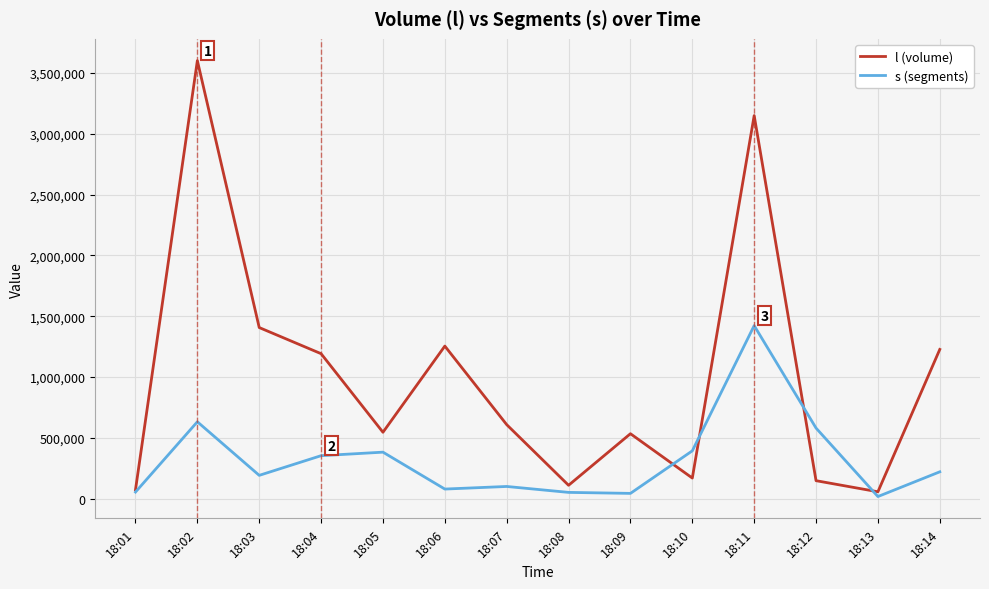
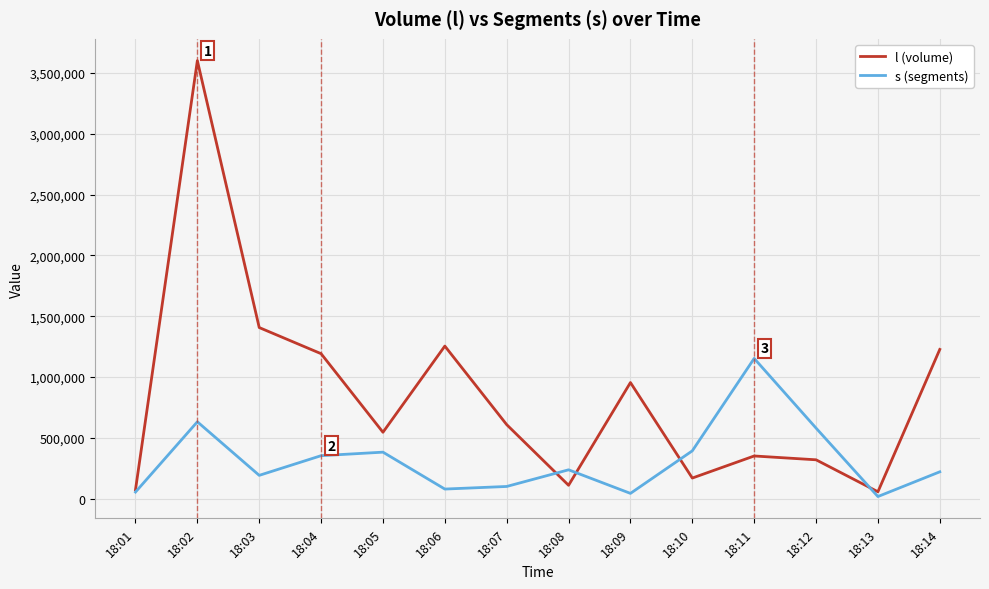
s (segments), 18:08: 50,000 -> 240,000
l (volume), 18:09: 530,000 -> 950,000
l (volume), 18:11: 3,150,000 -> 350,000
s (segments), 18:11: 1,420,000 -> 1,150,000
l (volume), 18:12: 150,000 -> 320,000
